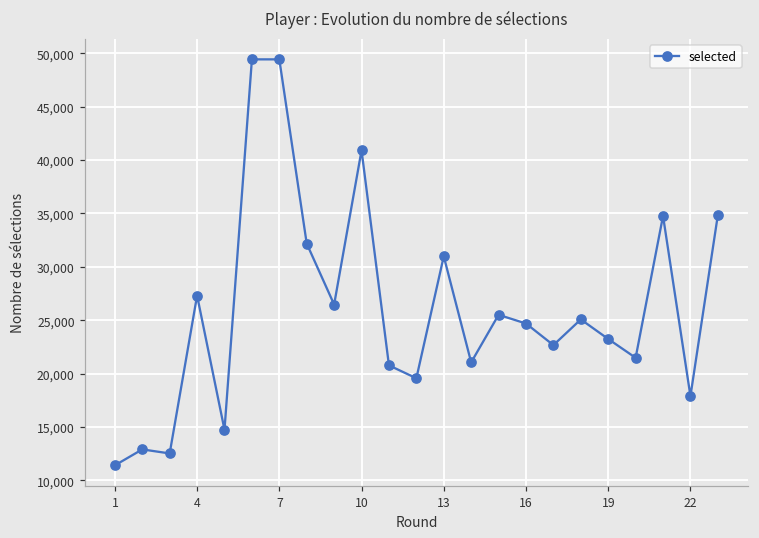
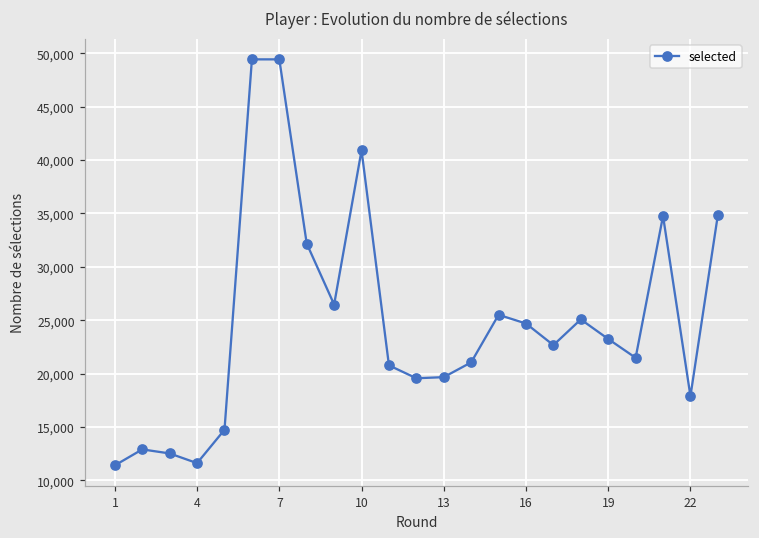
4: 27,000 -> 12,000
13: 31,000 -> 20,000
